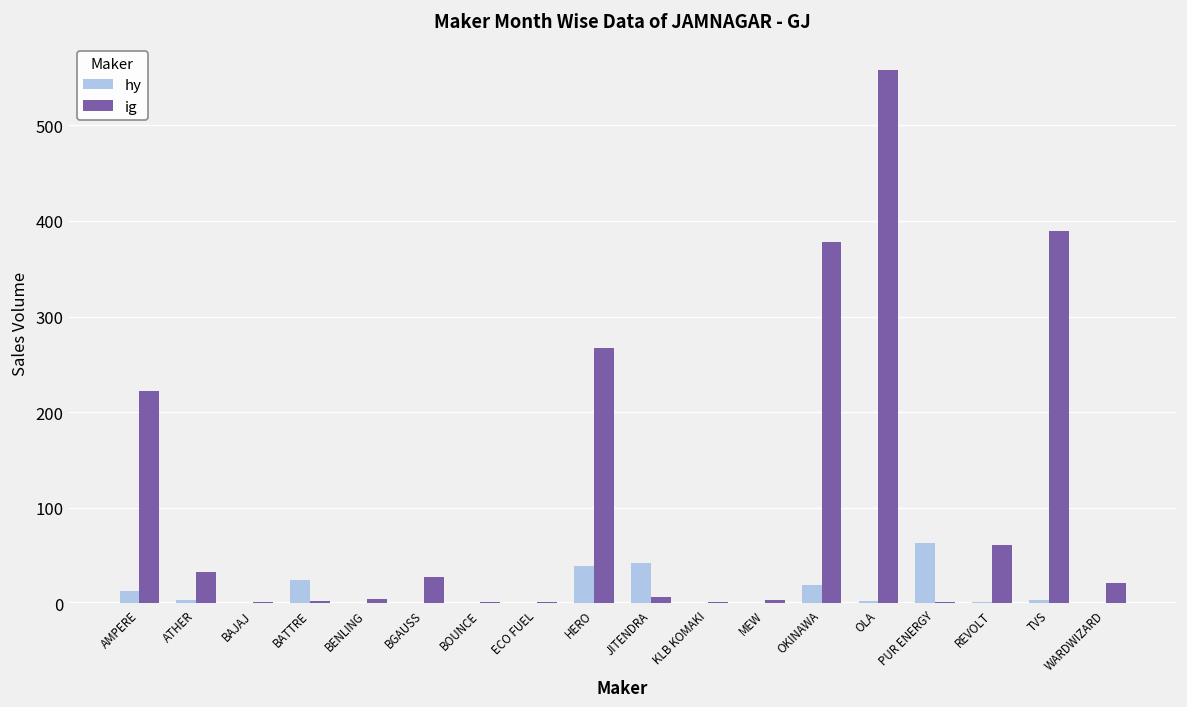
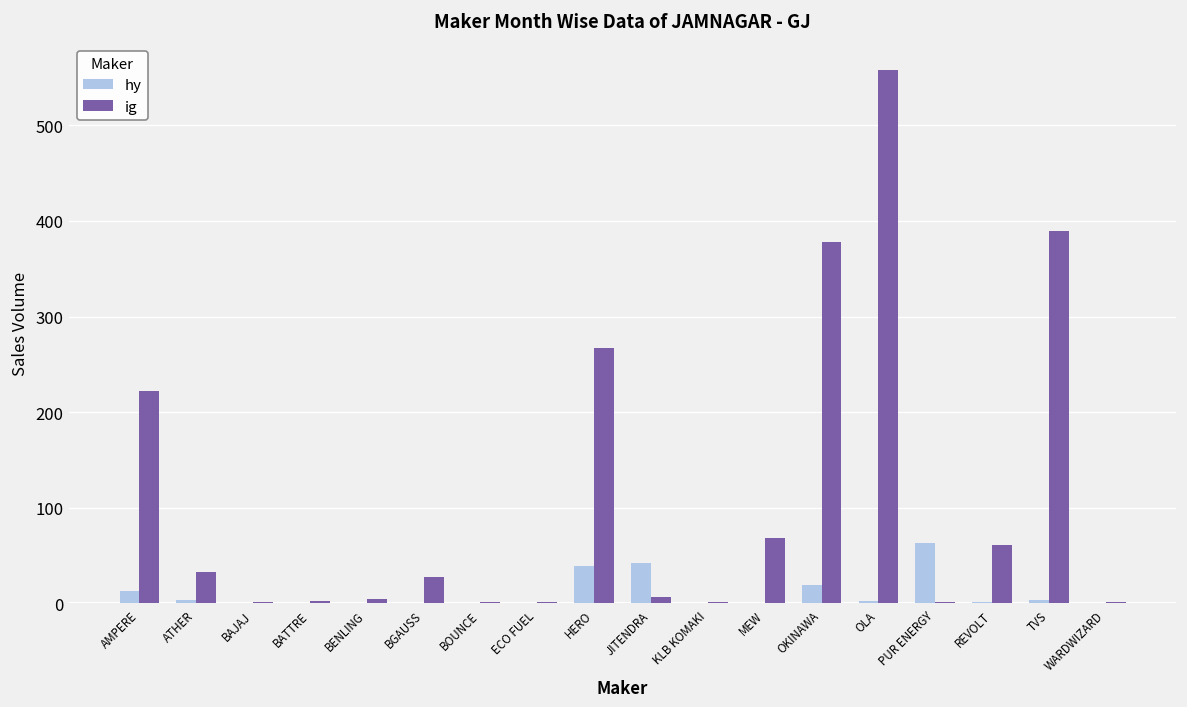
hy, BATTRE: 20 -> 0
ig, MEW: 0 -> 70
ig, WARDWIZARD: 20 -> 0
